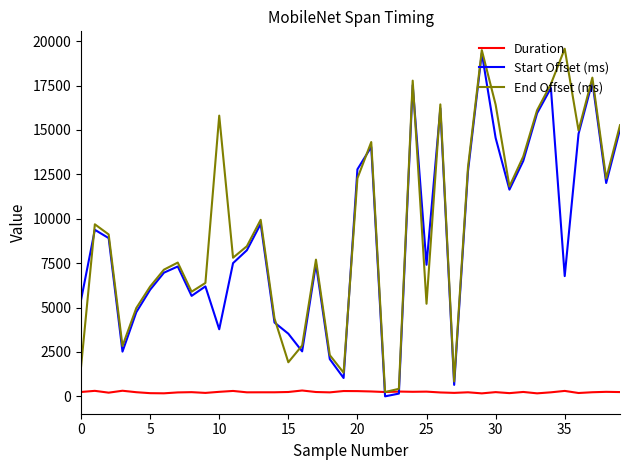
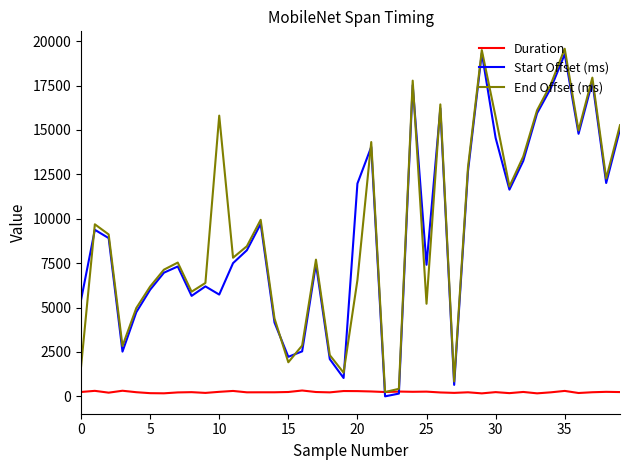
Start Offset (ms), 10: 3800 -> 5700
Start Offset (ms), 15: 3500 -> 2200
Start Offset (ms), 20: 12800 -> 12000
End Offset (ms), 20: 12300 -> 6500
End Offset (ms), 30: 16400 -> 15700
Start Offset (ms), 35: 6800 -> 19300
